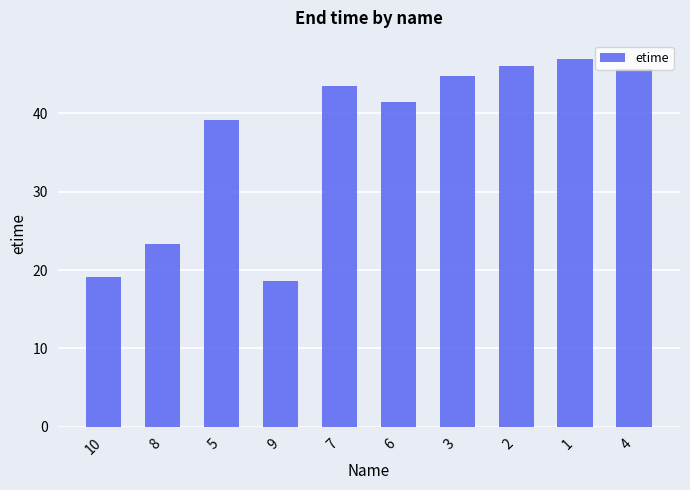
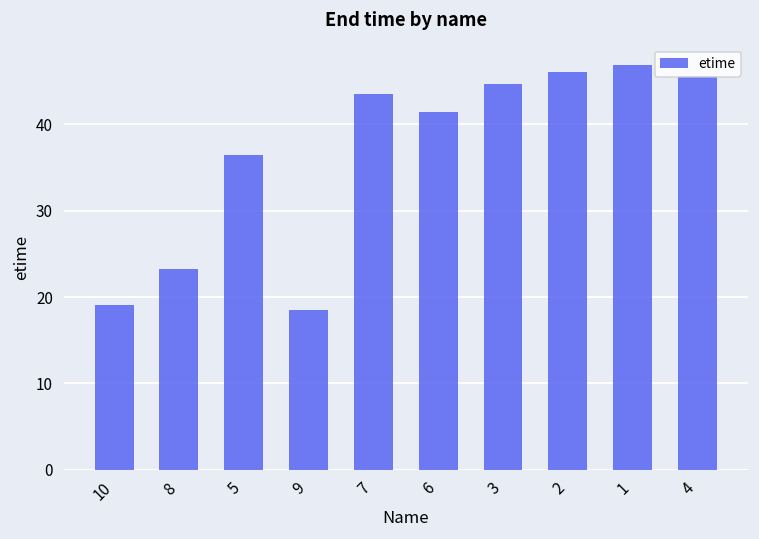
5: 39 -> 36
